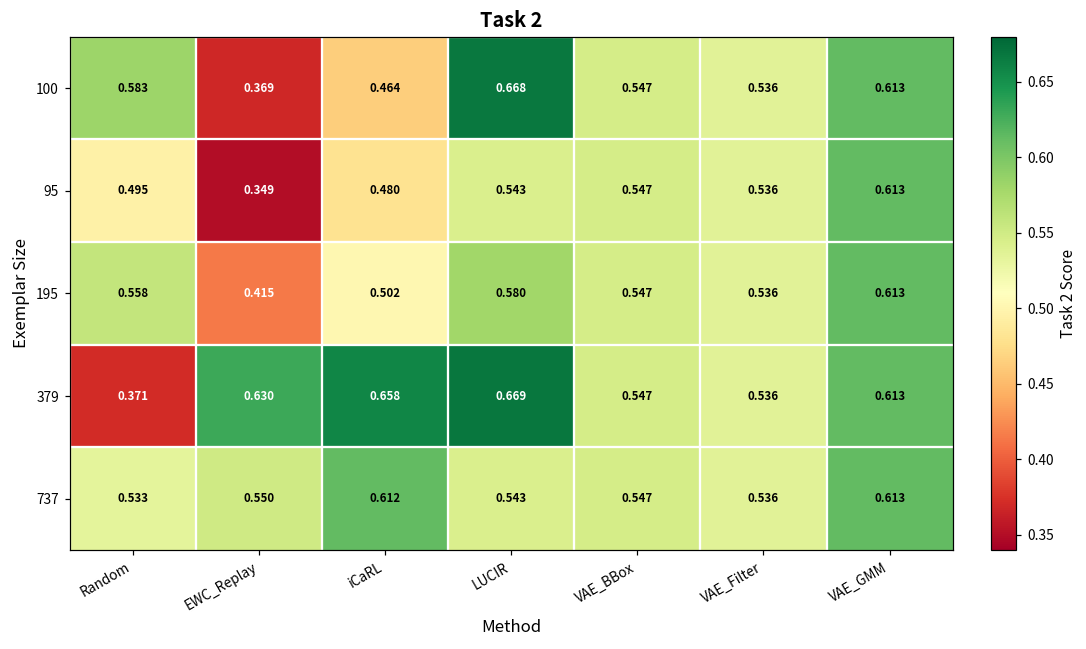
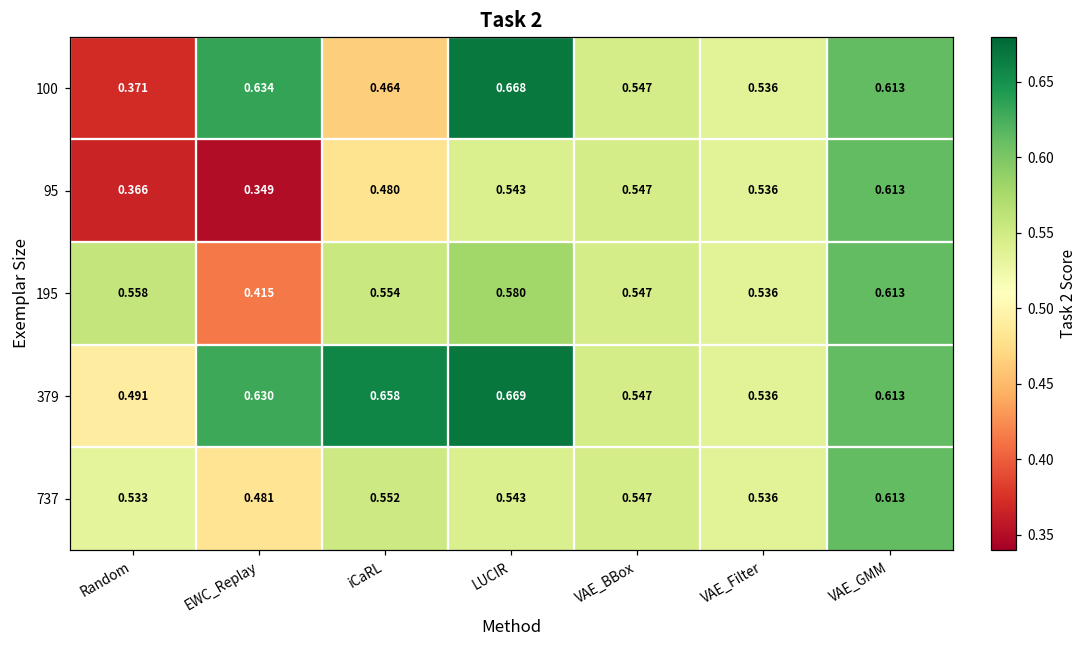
100, Random: 0.583 -> 0.371
100, EWC_Replay: 0.369 -> 0.634
95, Random: 0.495 -> 0.366
195, iCaRL: 0.502 -> 0.554
379, Random: 0.371 -> 0.491
737, EWC_Replay: 0.550 -> 0.481
737, iCaRL: 0.612 -> 0.552
